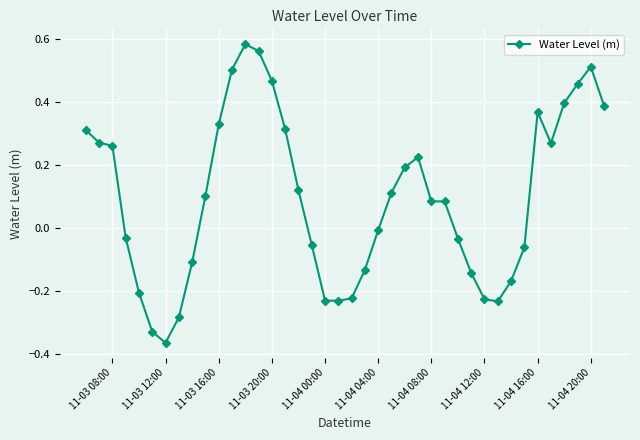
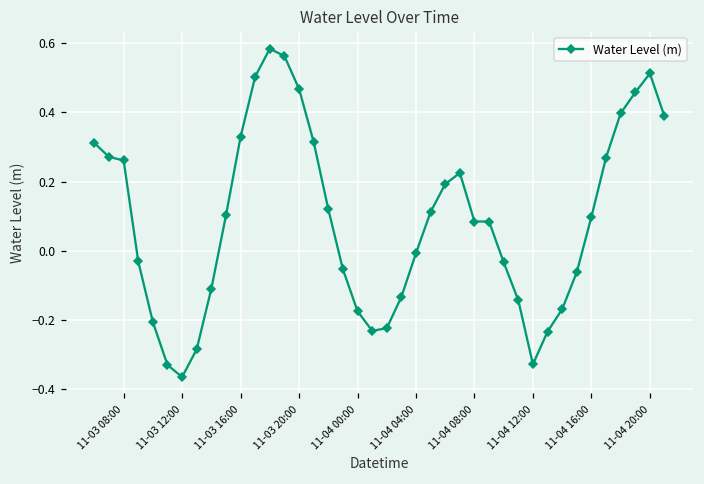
11-04 00:00: -0.23 -> -0.17
11-04 12:00: -0.23 -> -0.33
11-04 16:00: 0.37 -> 0.10
